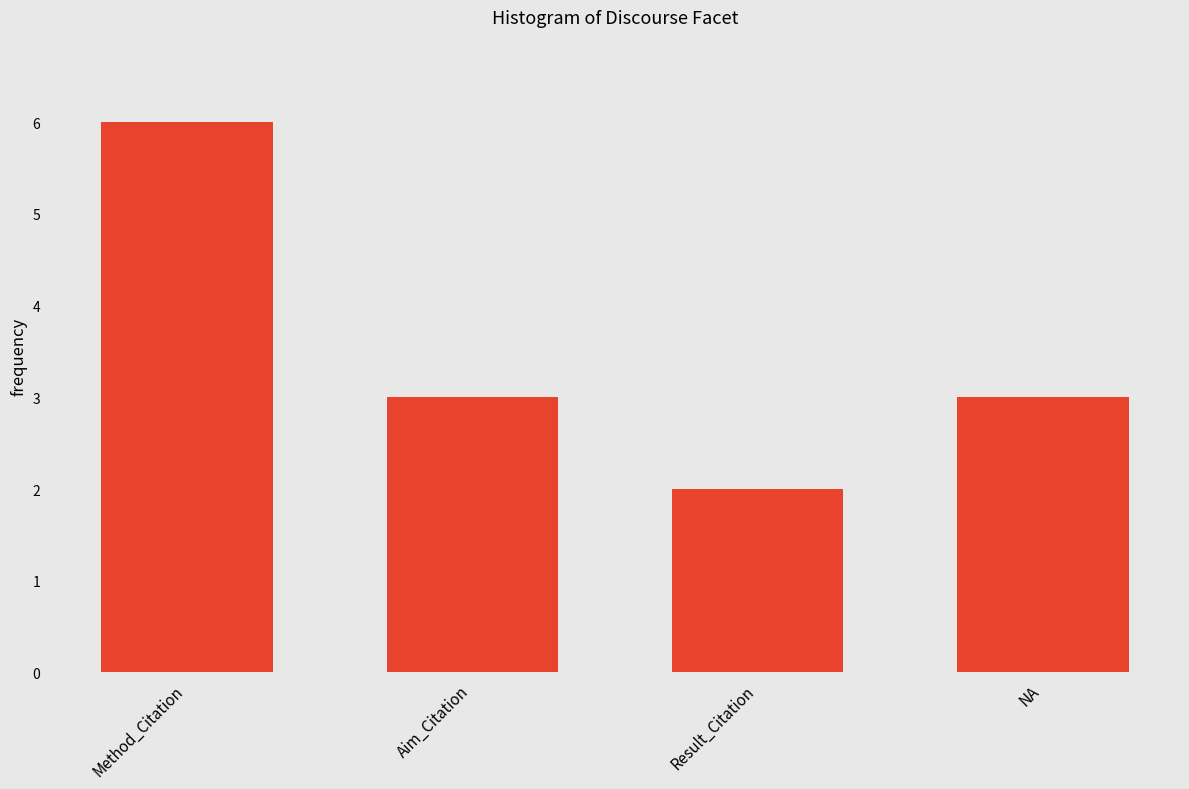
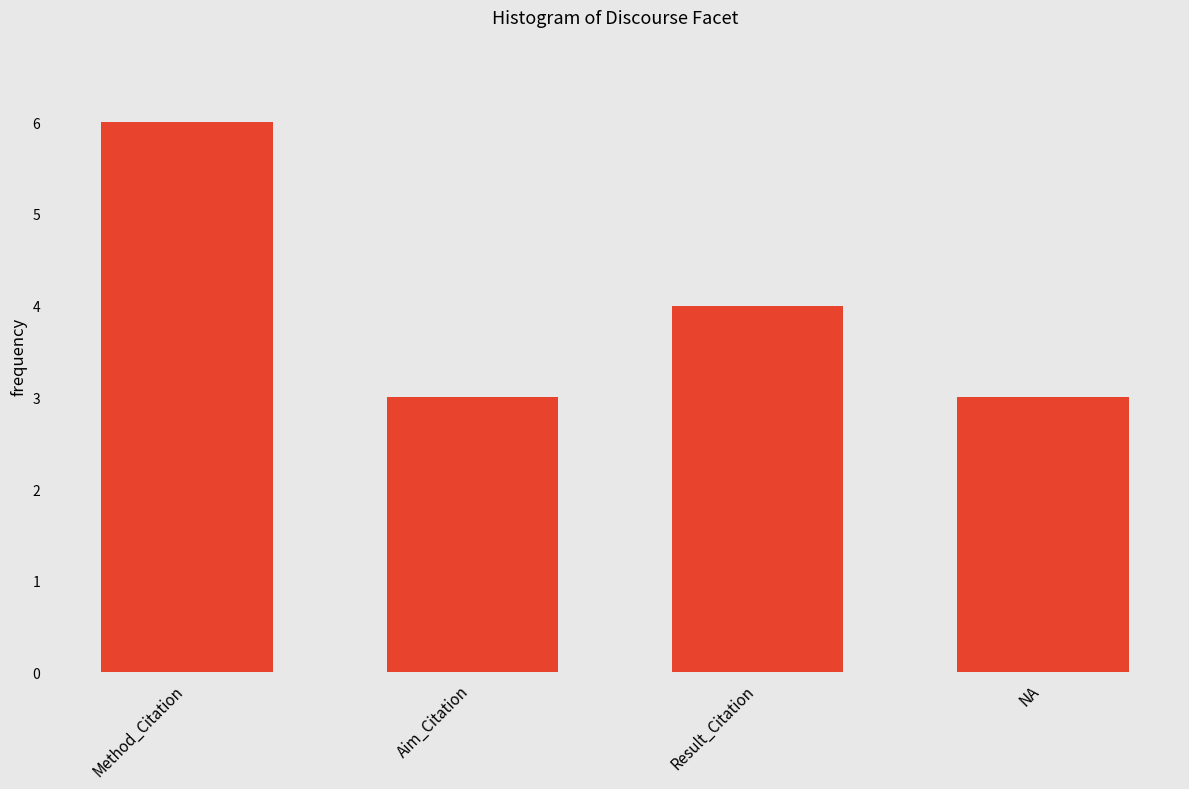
Result_Citation: 2 -> 4
